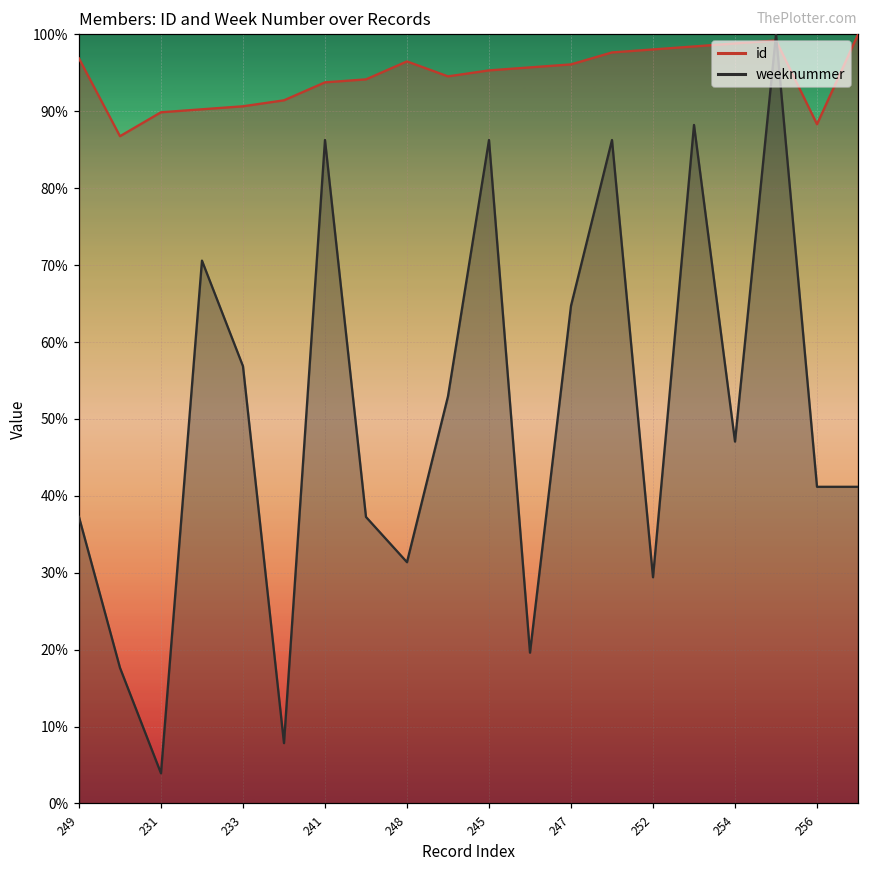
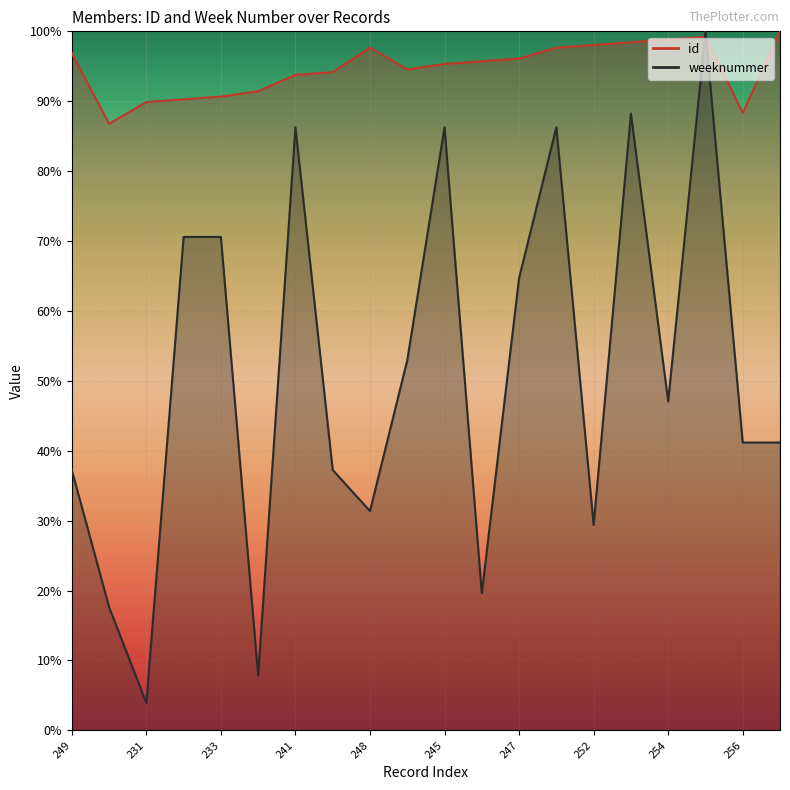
weeknummer, 233: 57% -> 71%
id, 248: 96% -> 98%
